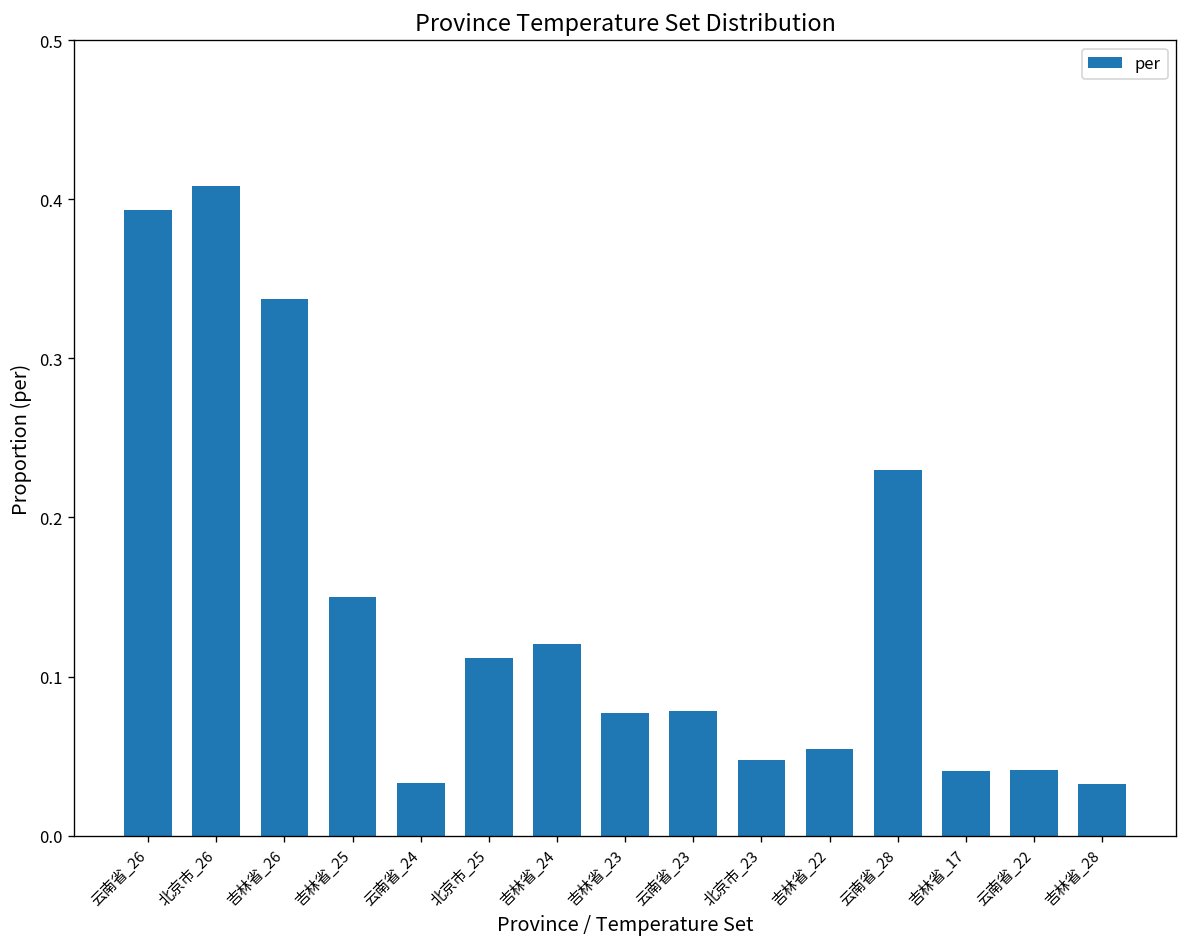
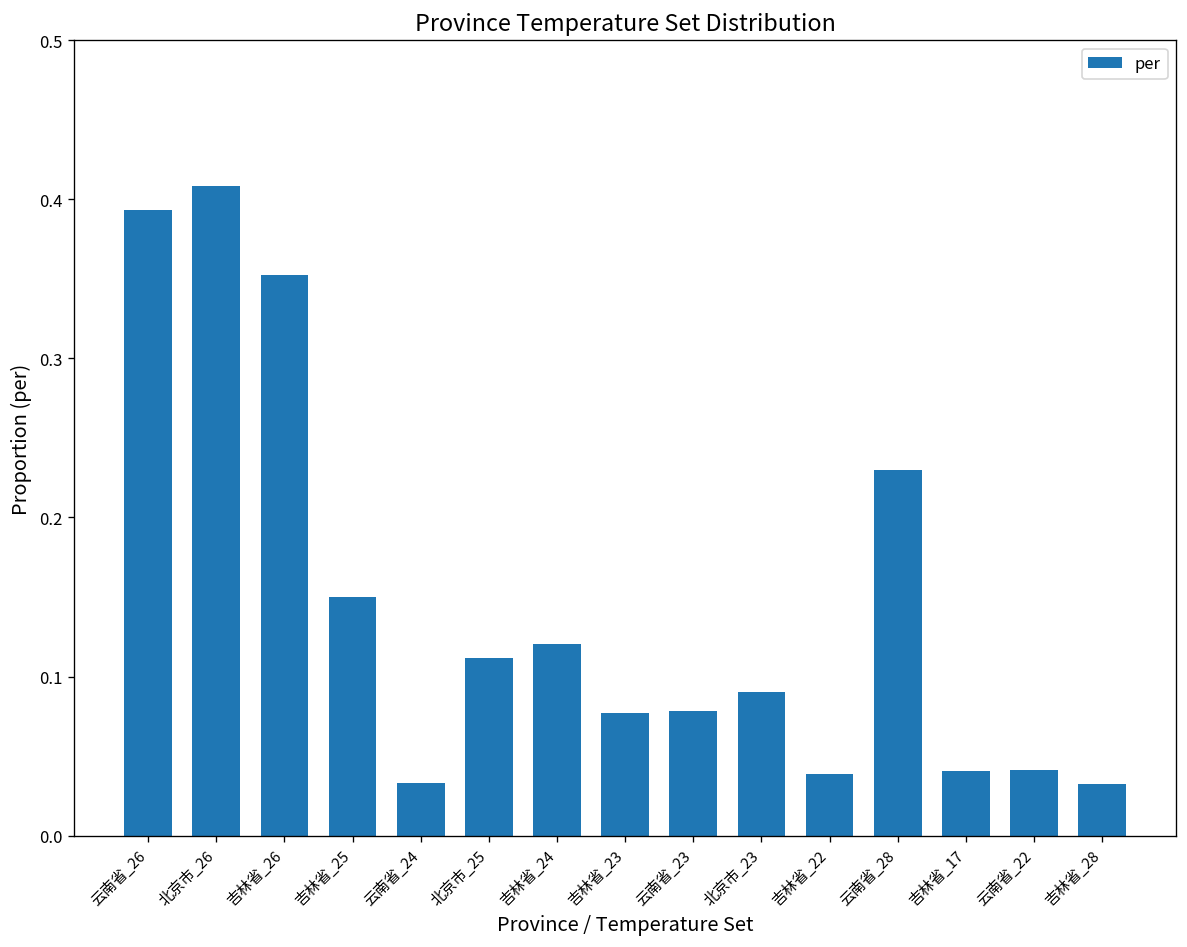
吉林省_26: 0.338 -> 0.353
北京市_23: 0.048 -> 0.090
吉林省_22: 0.055 -> 0.039
